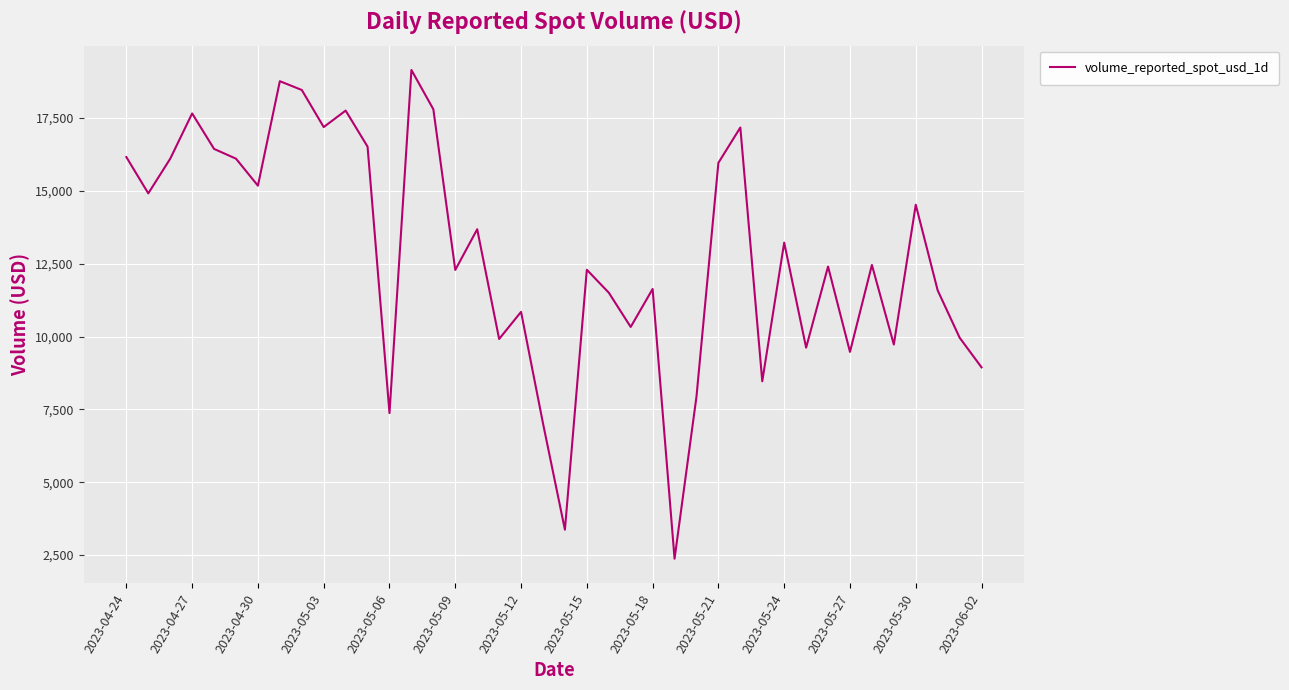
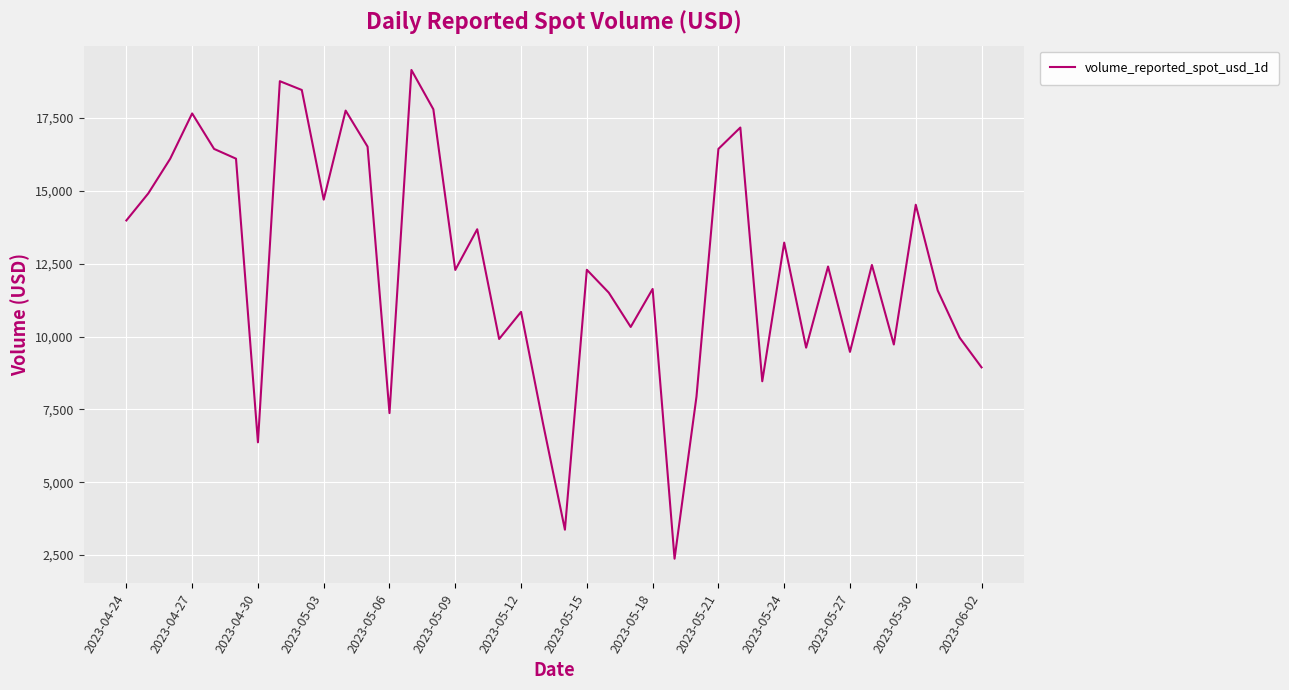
2023-04-24: 16,200 -> 14,000
2023-04-30: 15,200 -> 6,400
2023-05-03: 17,200 -> 14,700
2023-05-21: 16,000 -> 16,400
